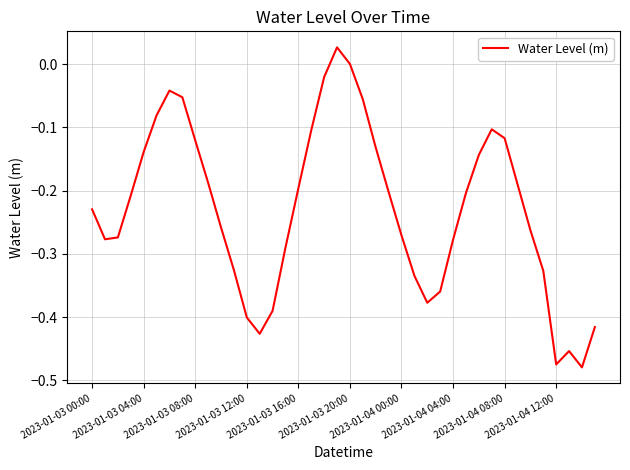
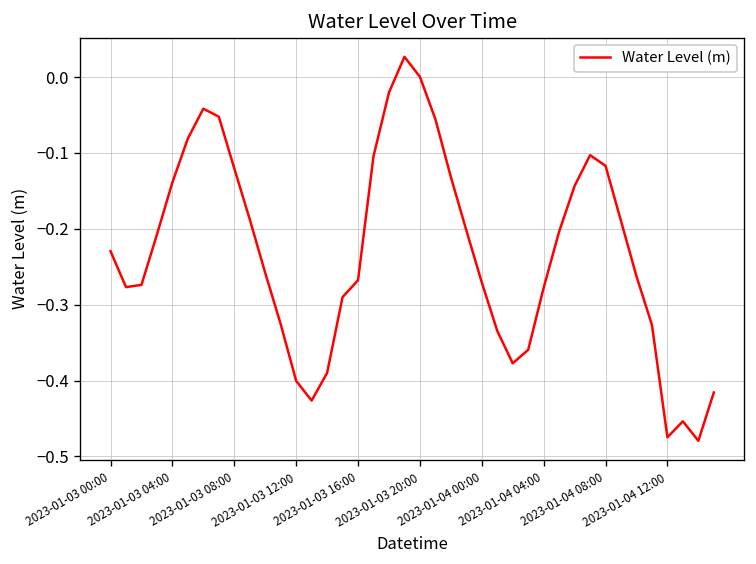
2023-01-03 16:00: -0.20 -> -0.27
